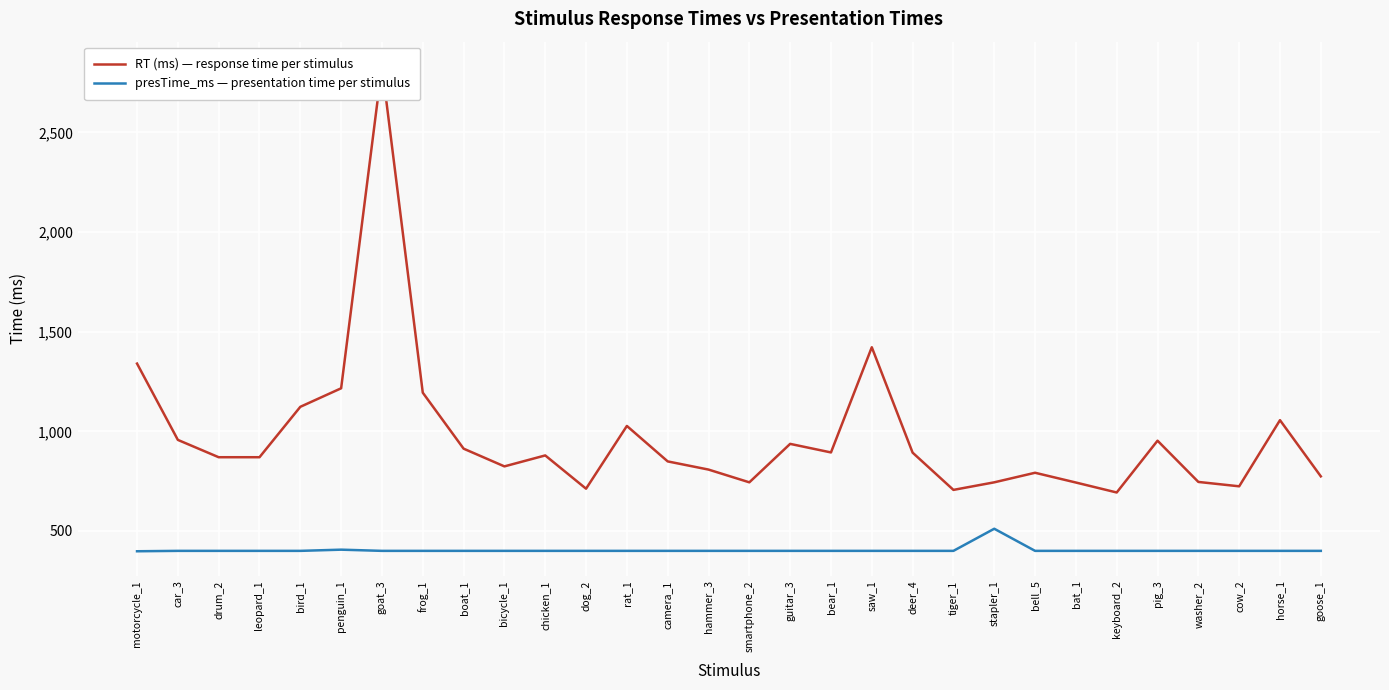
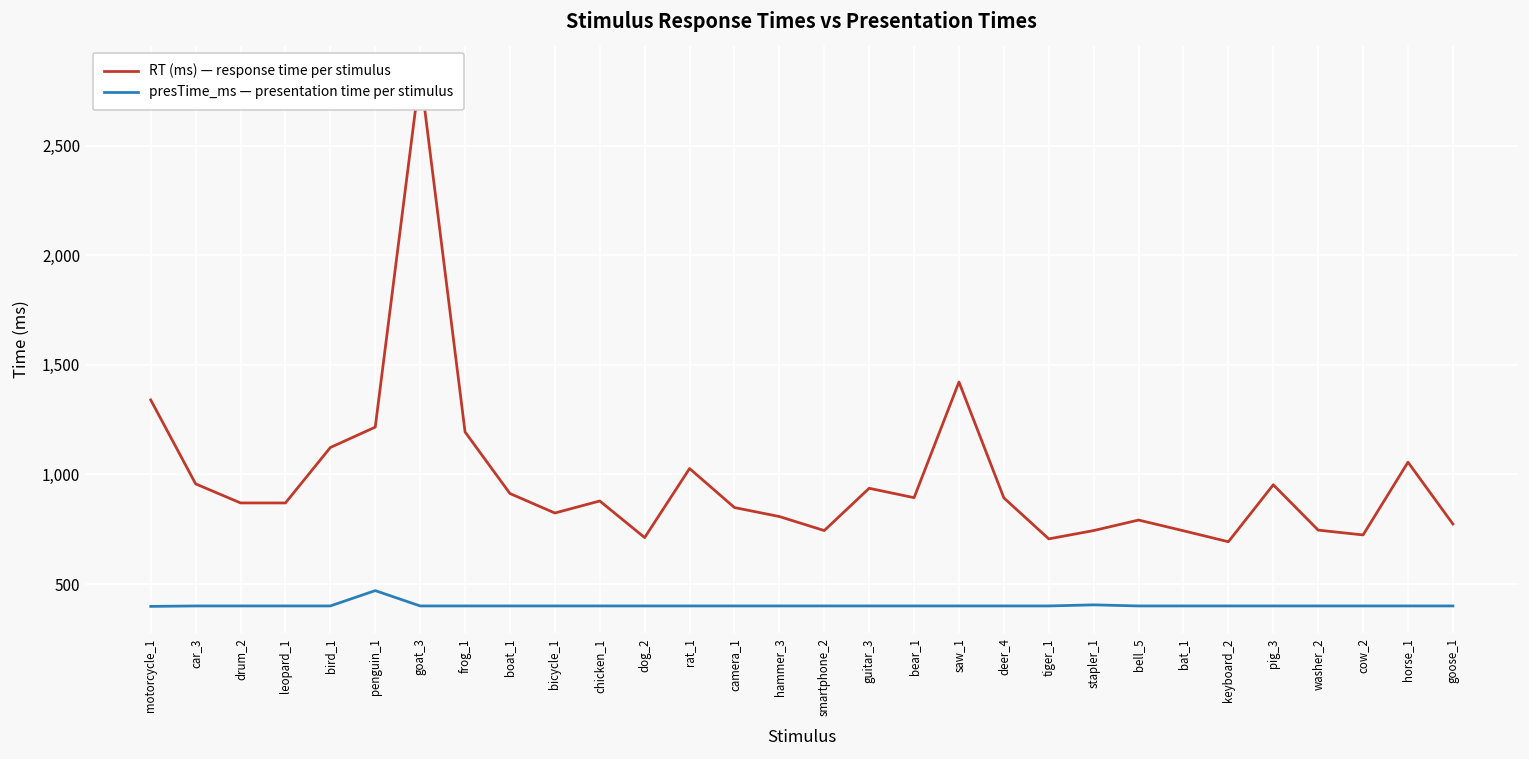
presTime_ms — presentation time per stimulus, penguin_1: 410 -> 470
presTime_ms — presentation time per stimulus, stapler_1: 510 -> 410
